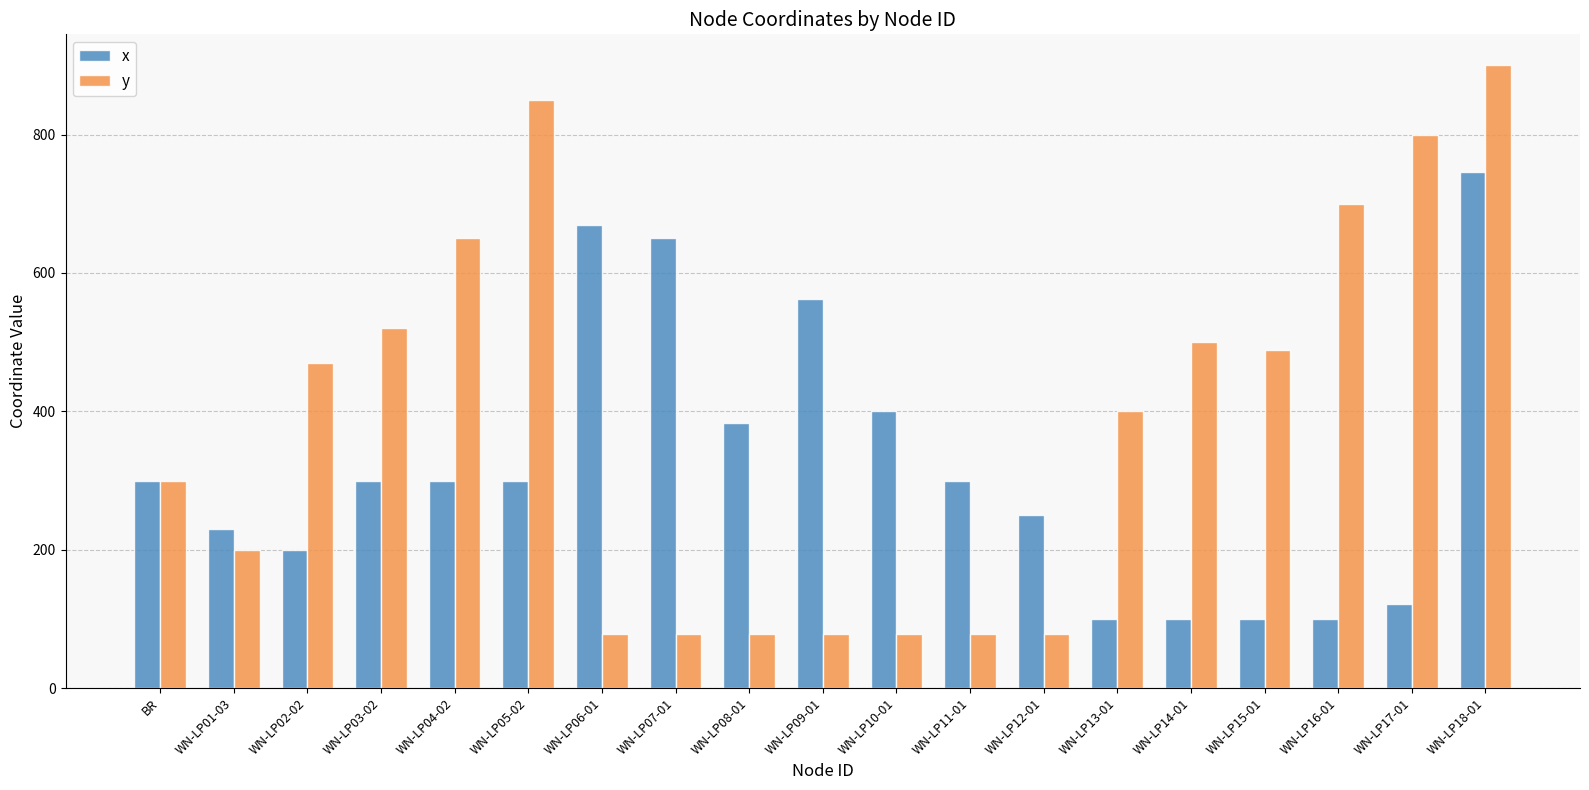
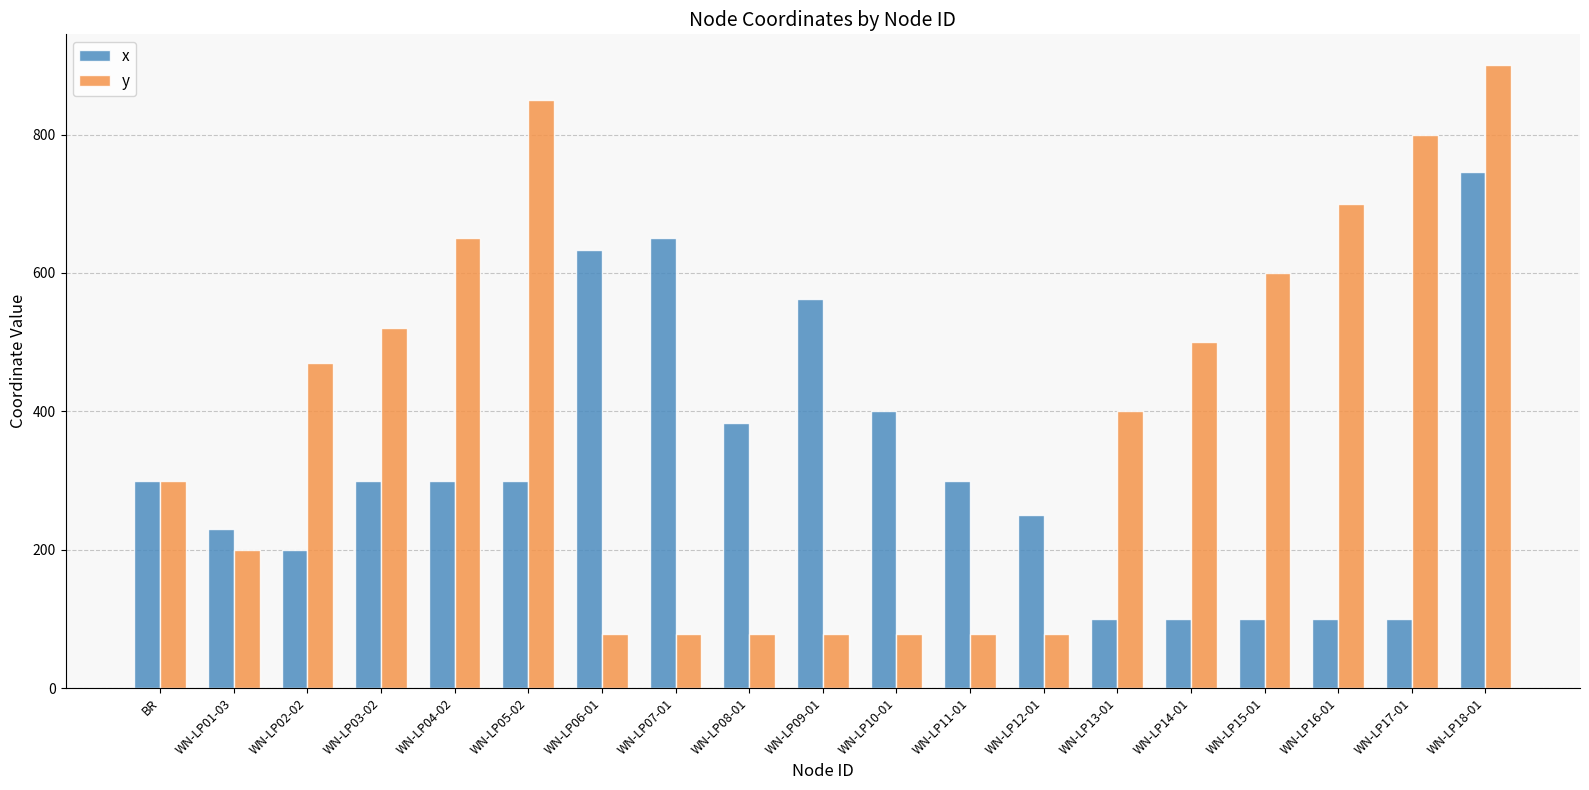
x, WN-LP06-01: 670 -> 630
y, WN-LP15-01: 490 -> 600
x, WN-LP17-01: 120 -> 100
